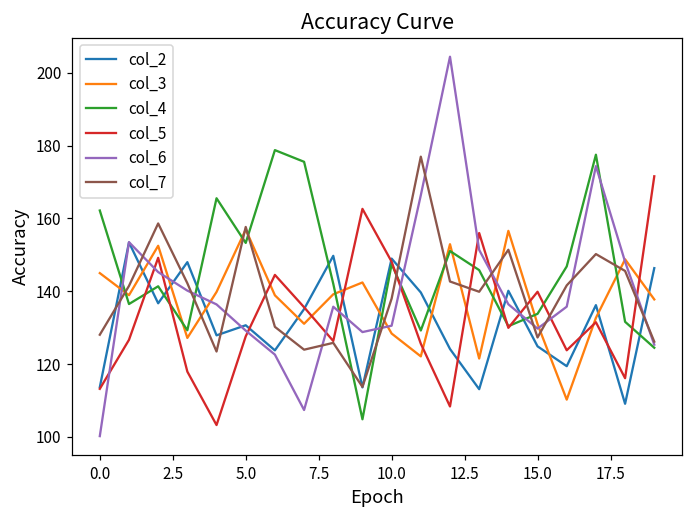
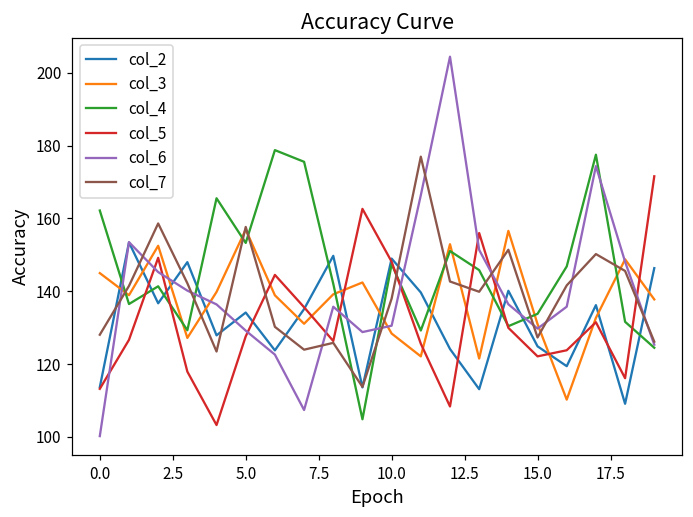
col_2, 5.0: 131 -> 134
col_5, 15.0: 140 -> 122
